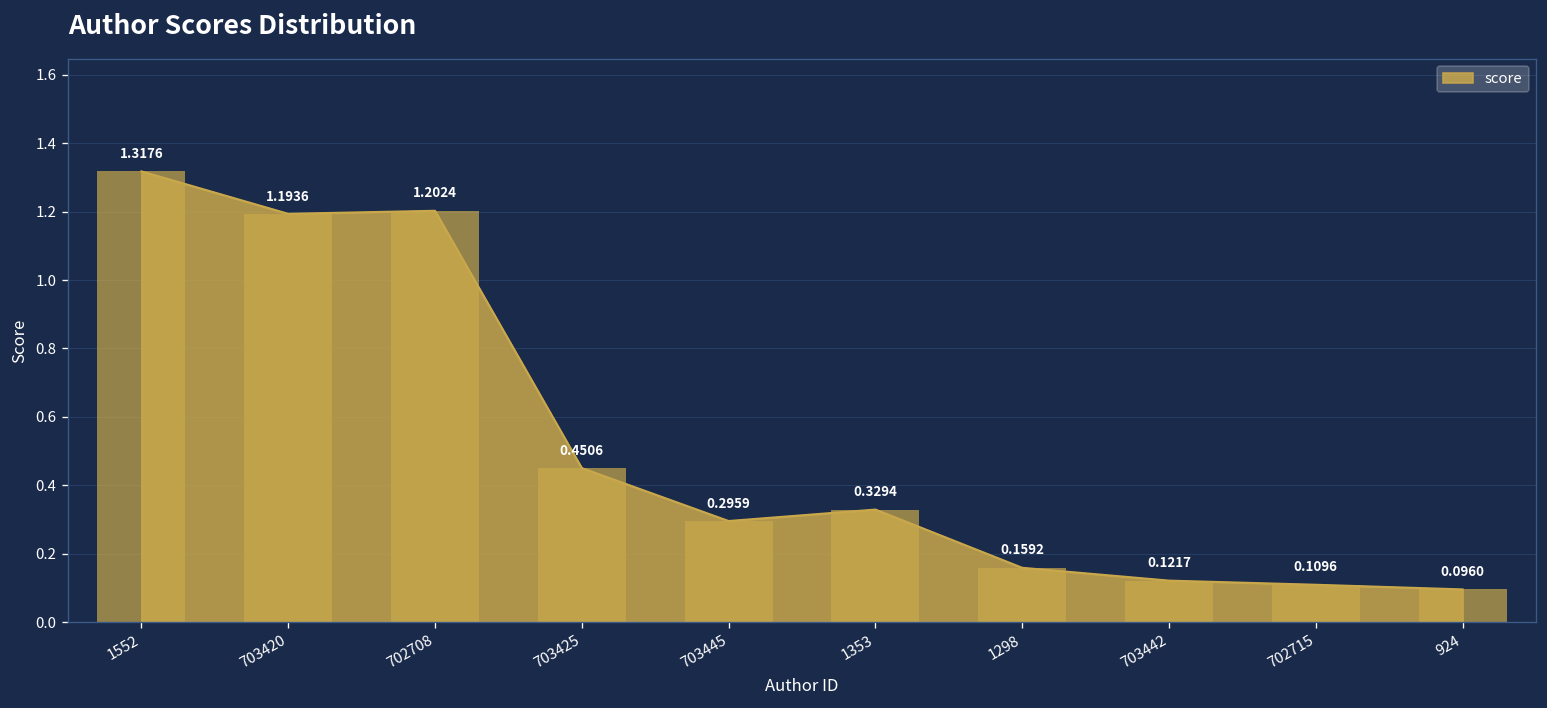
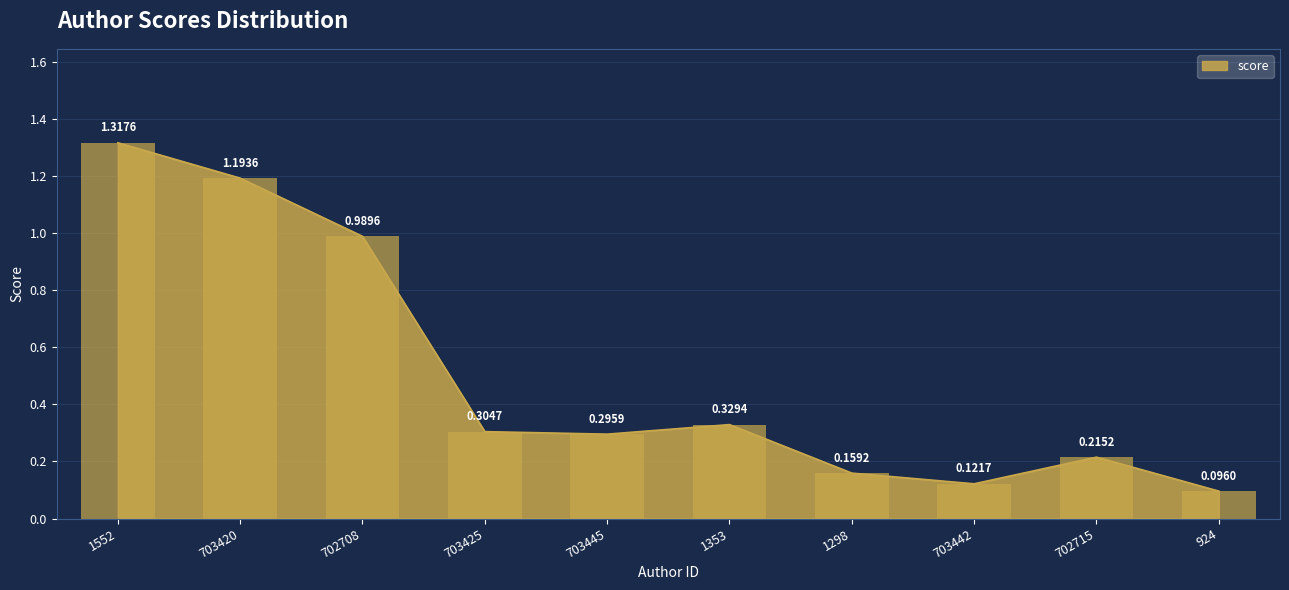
702708: 1.2024 -> 0.9896
703425: 0.4506 -> 0.3047
702715: 0.1096 -> 0.2152
